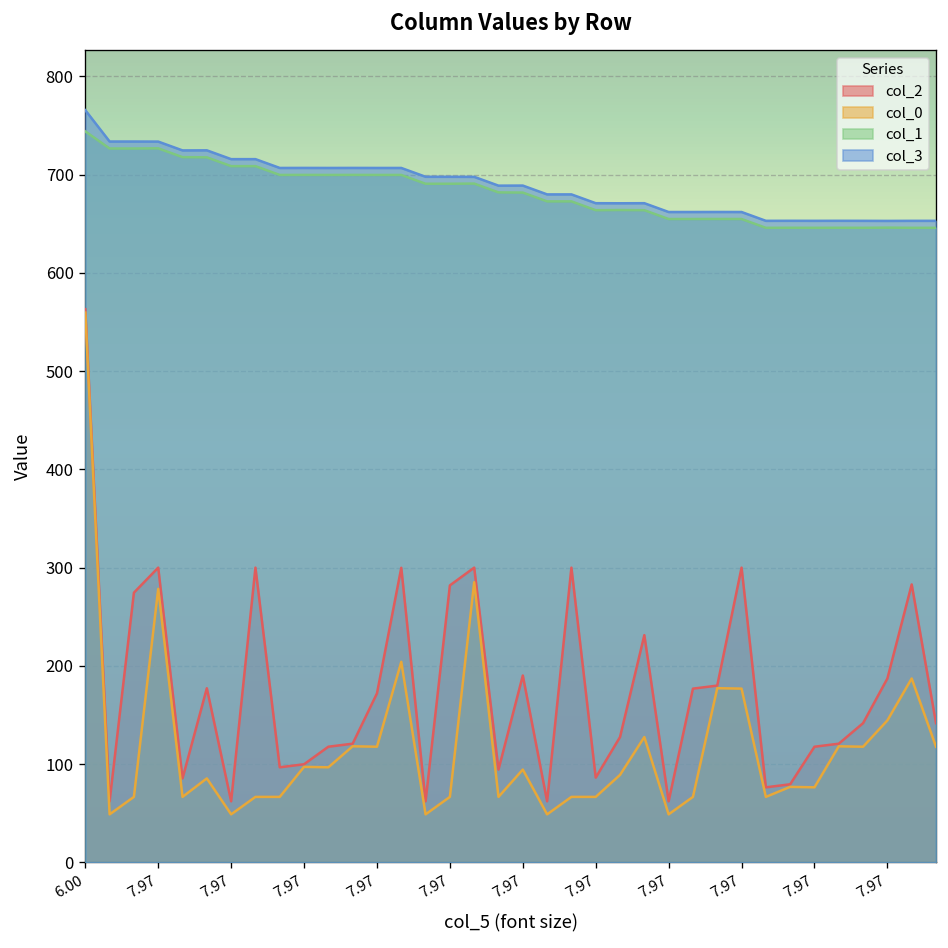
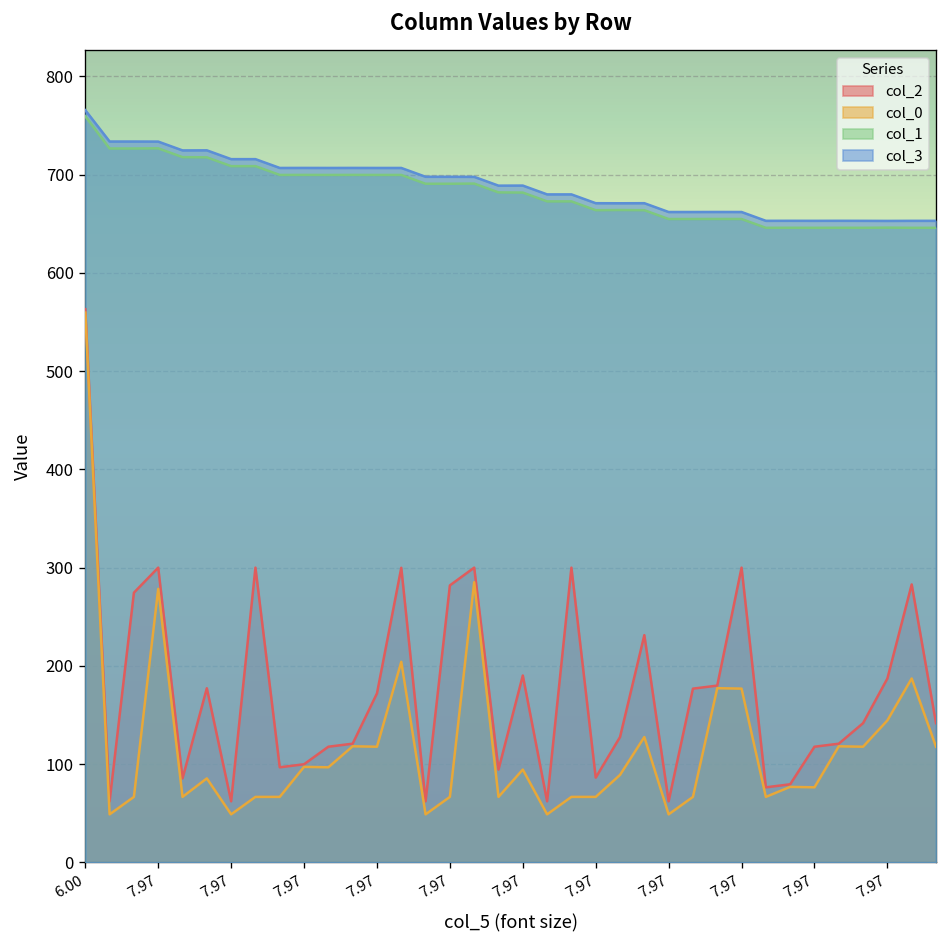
col_1, 6.00: 740 -> 760
